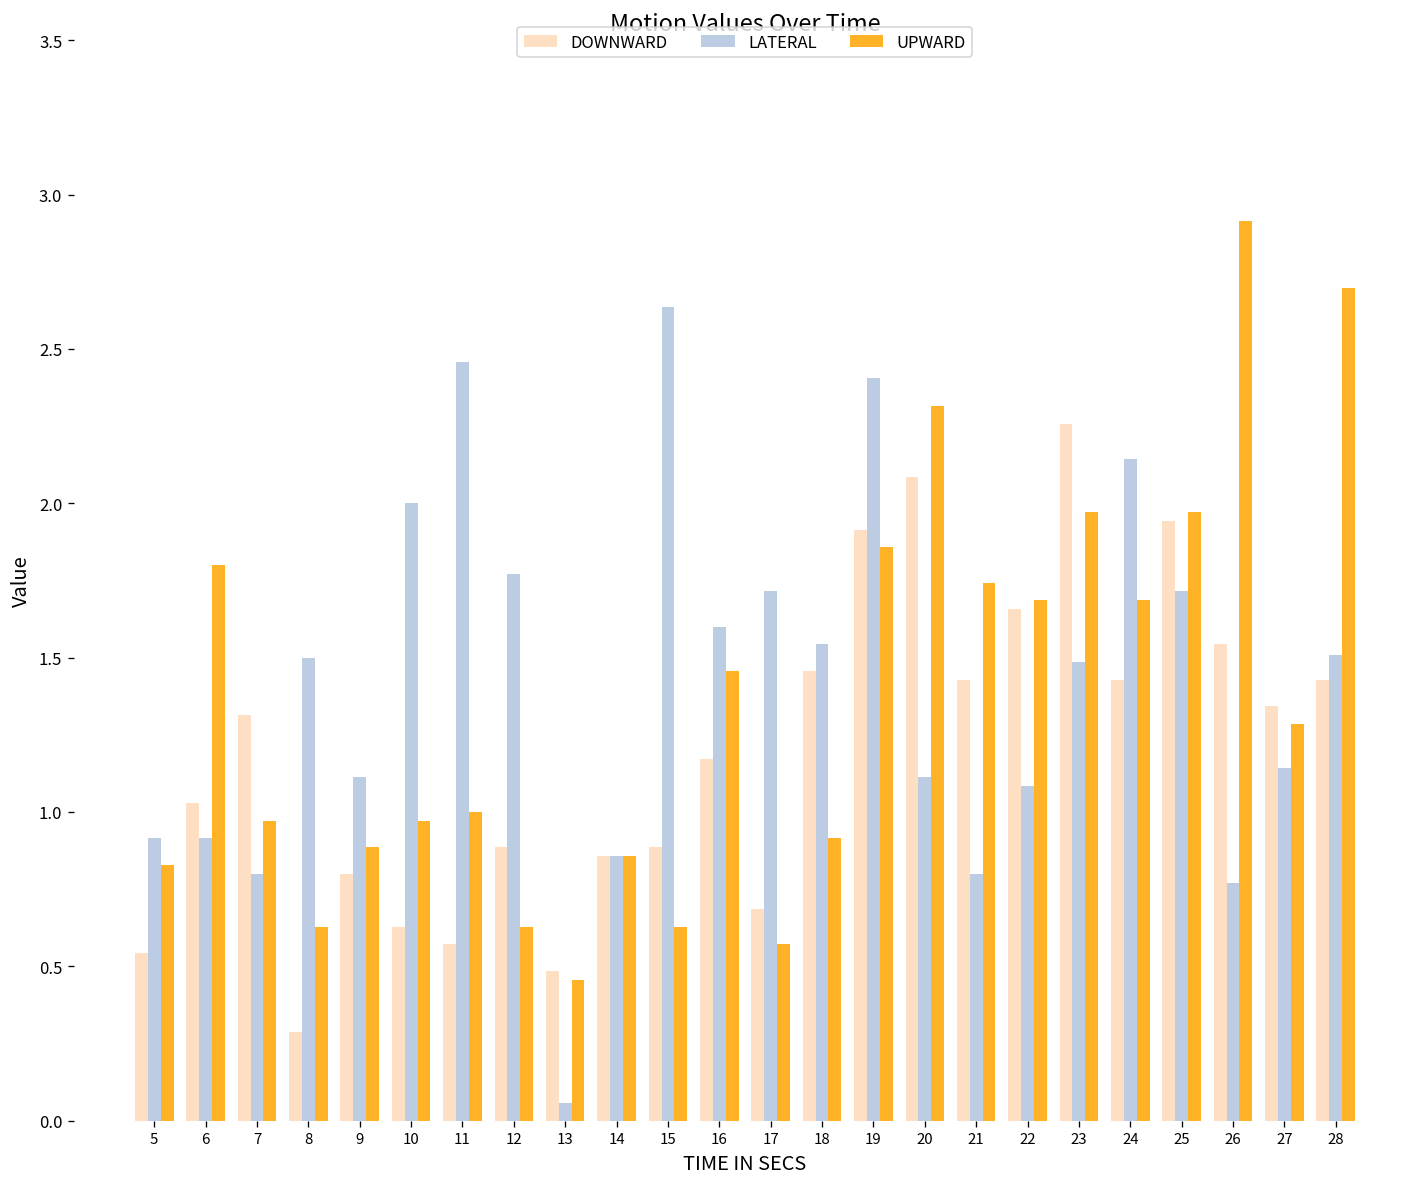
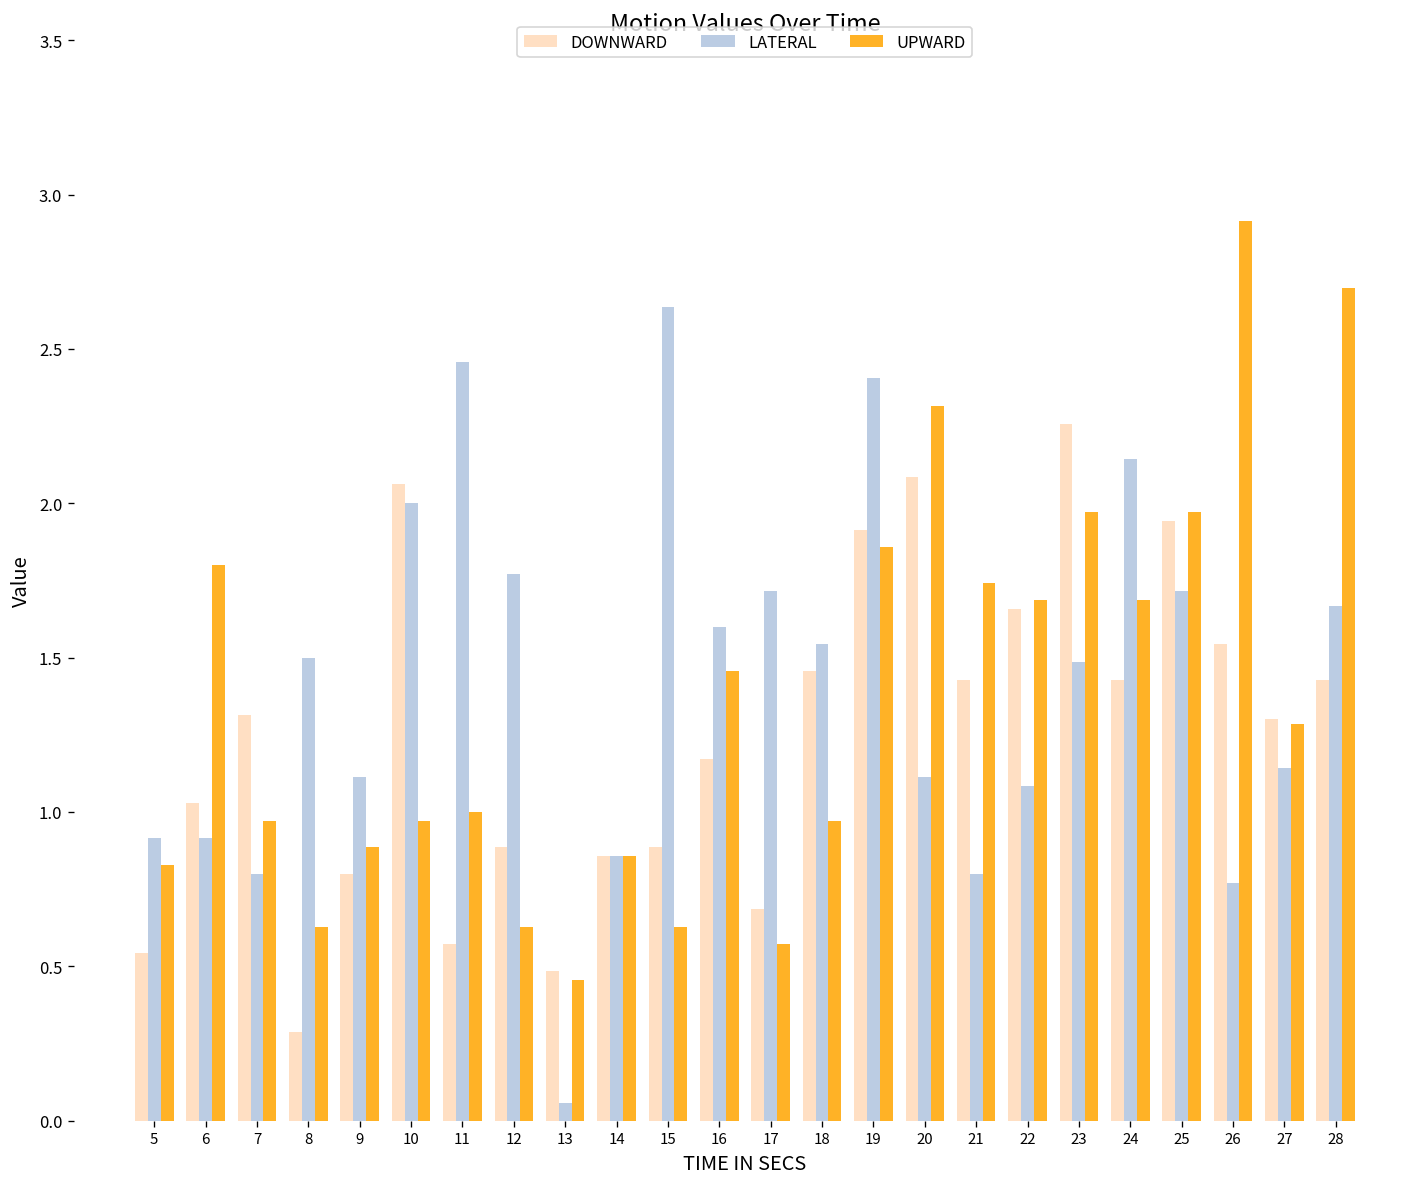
DOWNWARD, 10: 0.63 -> 2.06
UPWARD, 18: 0.92 -> 0.97
DOWNWARD, 27: 1.34 -> 1.30
LATERAL, 28: 1.51 -> 1.67
